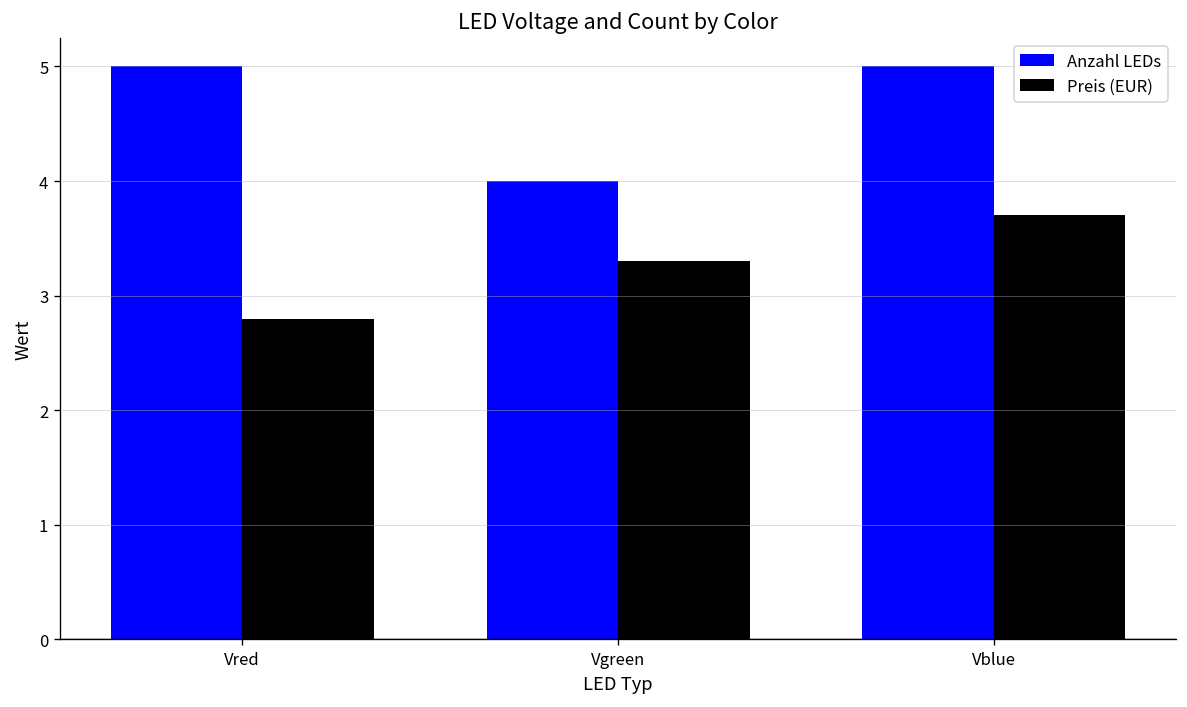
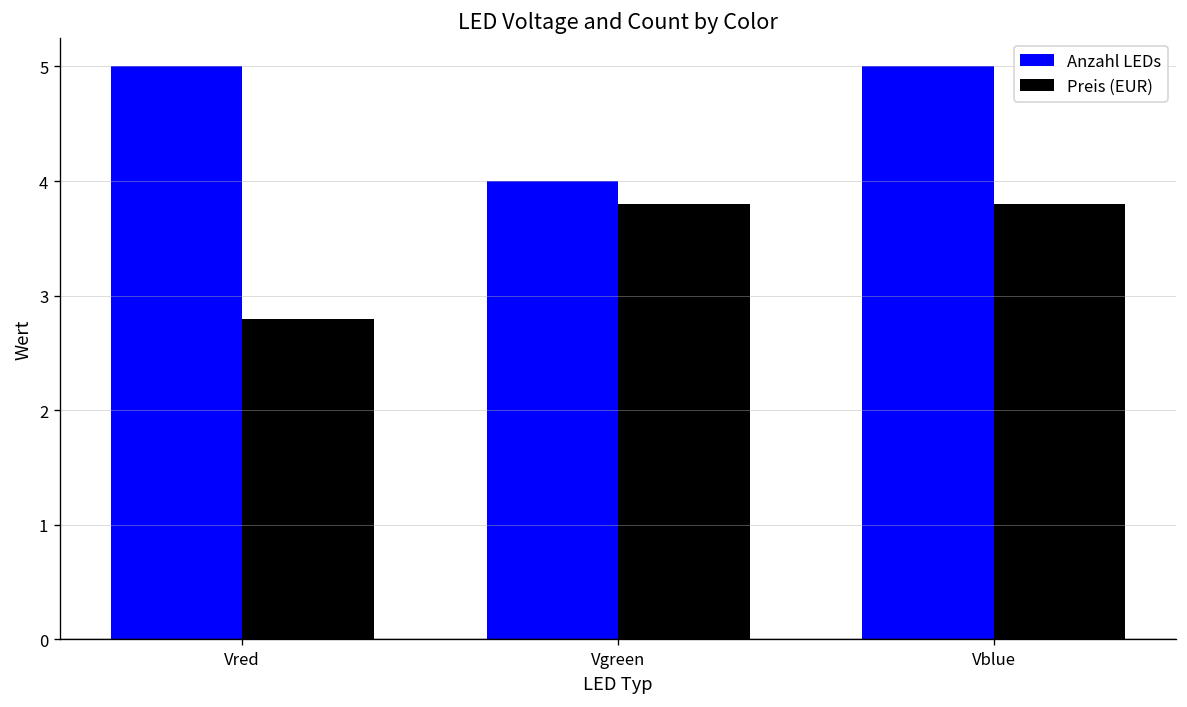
Preis (EUR), Vgreen: 3.3 -> 3.8
Preis (EUR), Vblue: 3.7 -> 3.8
